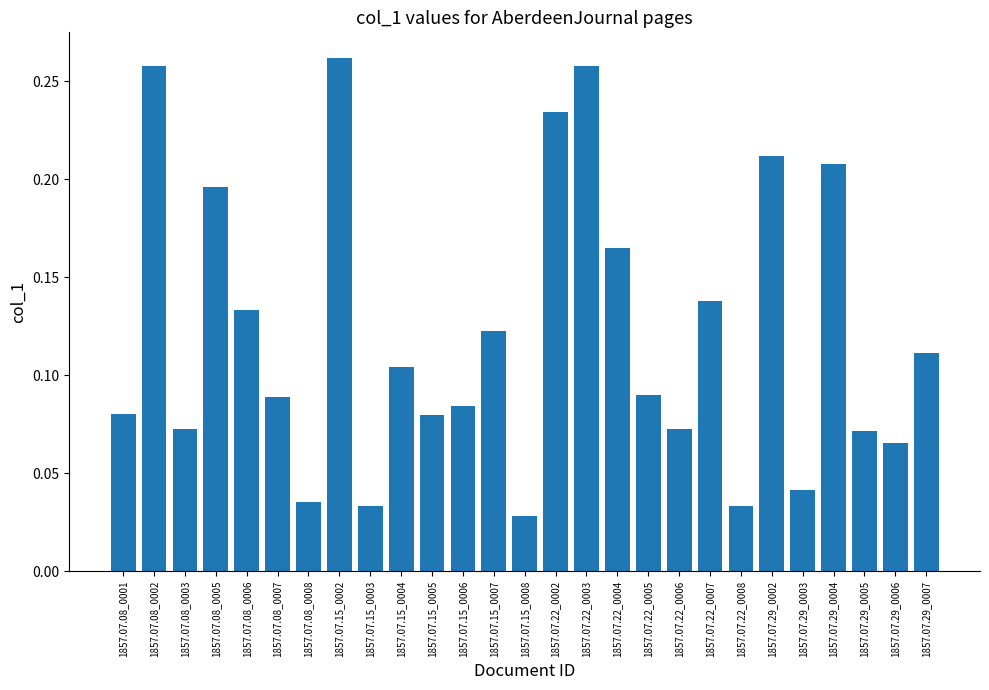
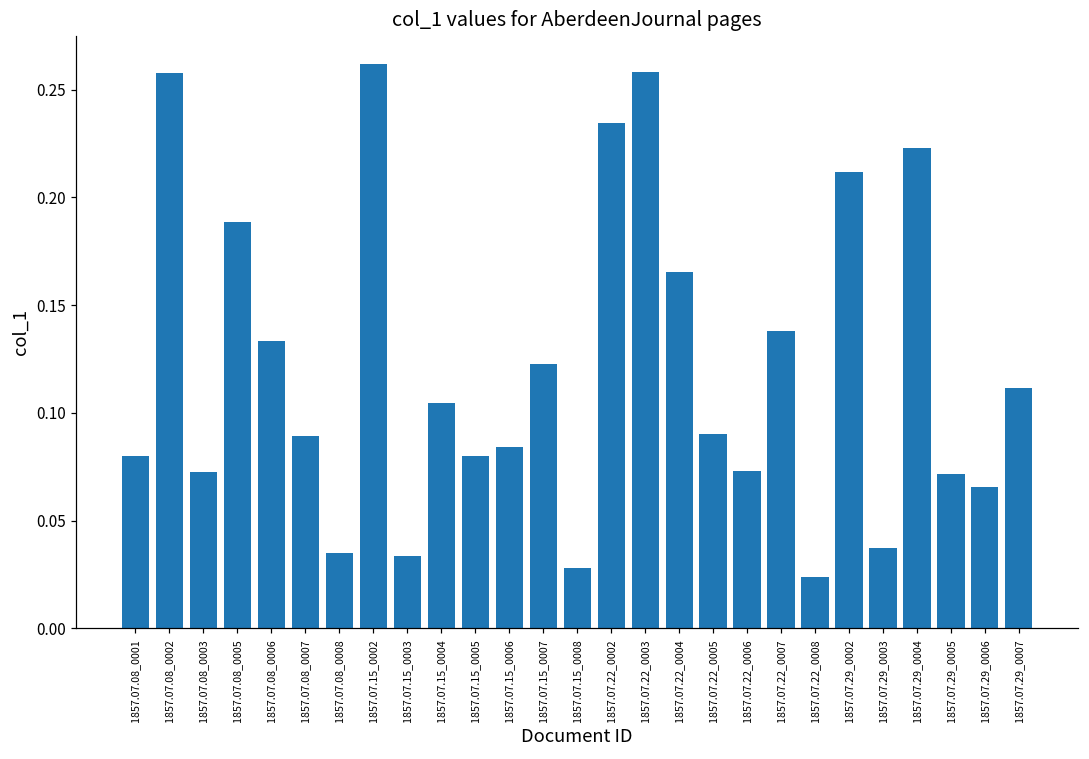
1857.07.08_0005: 0.196 -> 0.189
1857.07.22_0008: 0.034 -> 0.024
1857.07.29_0003: 0.041 -> 0.037
1857.07.29_0004: 0.208 -> 0.223
